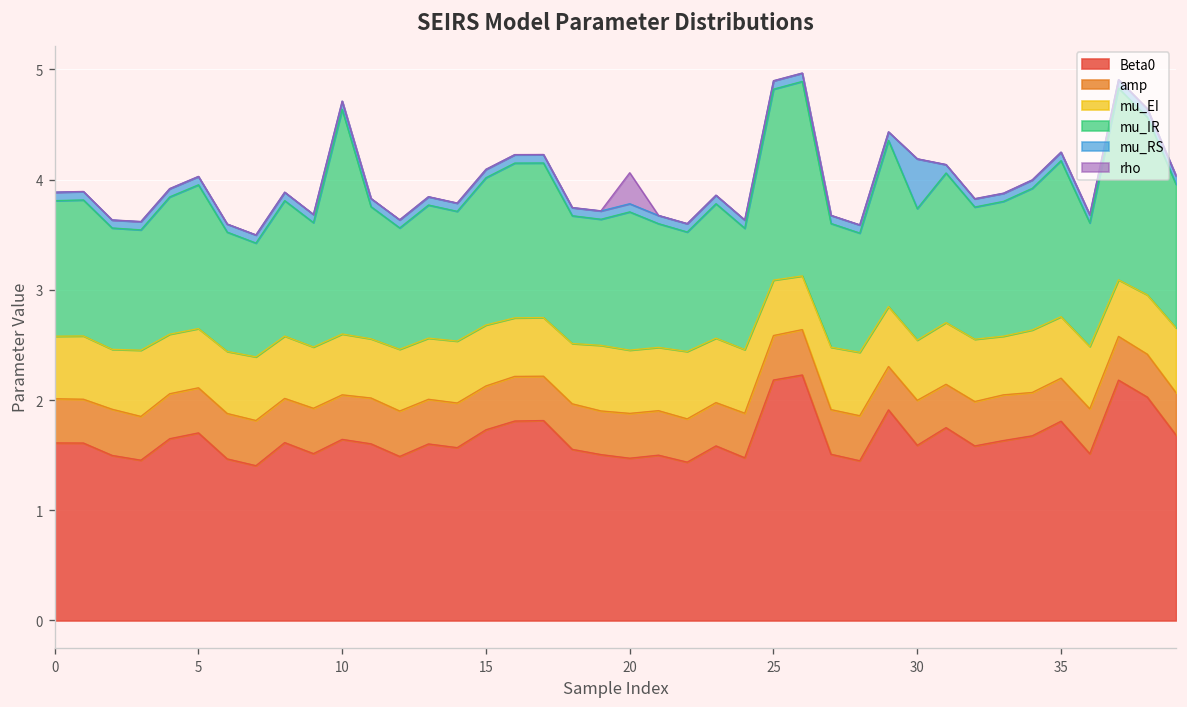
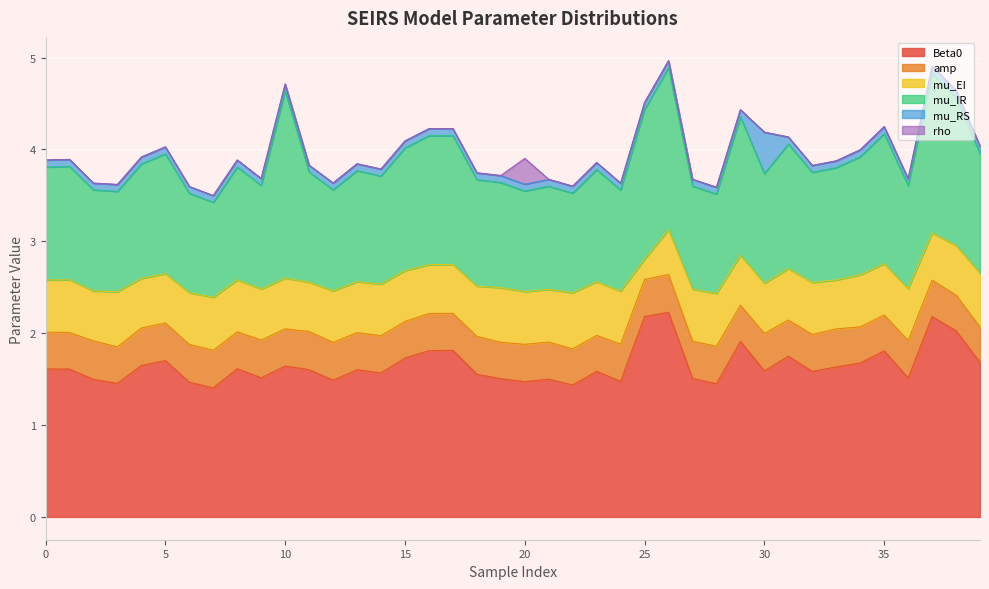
mu_IR, 20: 1.3 -> 1.1
mu_EI, 25: 0.5 -> 0.2
mu_IR, 25: 1.7 -> 1.6
